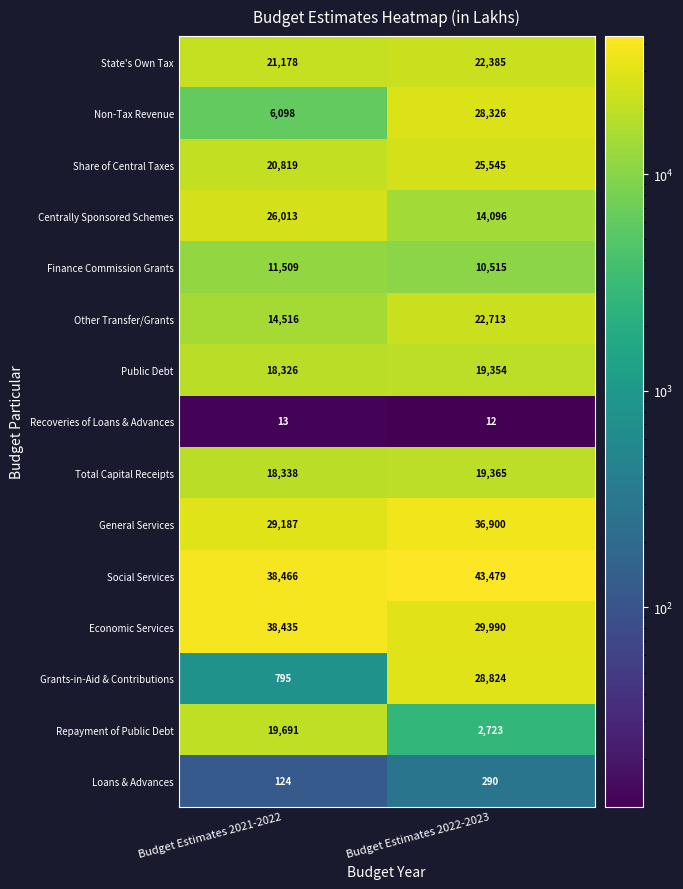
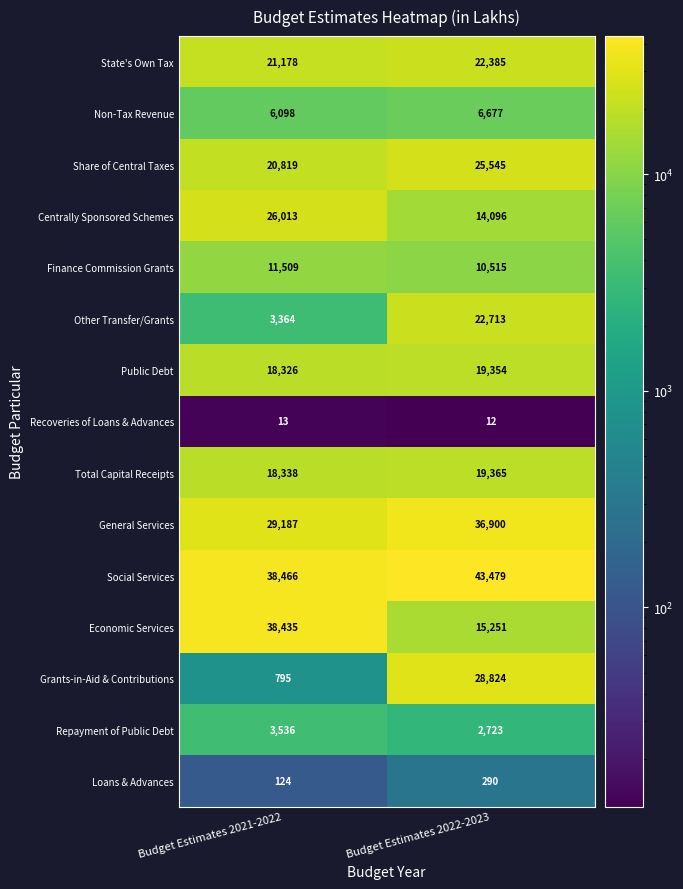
Non-Tax Revenue, Budget Estimates 2022-2023: 28,326 -> 6,677
Other Transfer/Grants, Budget Estimates 2021-2022: 14,516 -> 3,364
Economic Services, Budget Estimates 2022-2023: 29,990 -> 15,251
Repayment of Public Debt, Budget Estimates 2021-2022: 19,691 -> 3,536
